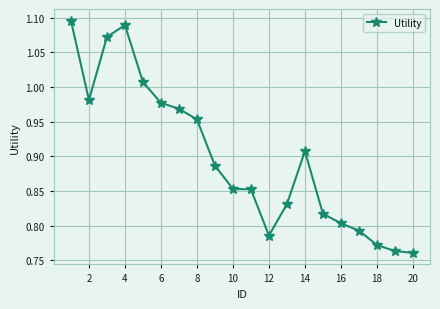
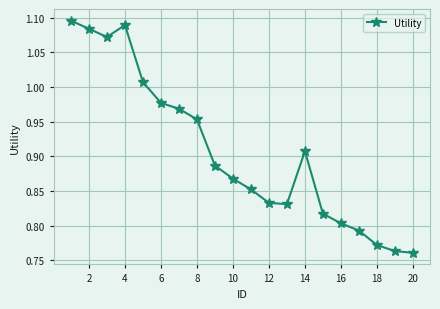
2: 0.98 -> 1.08
10: 0.85 -> 0.87
12: 0.79 -> 0.83
